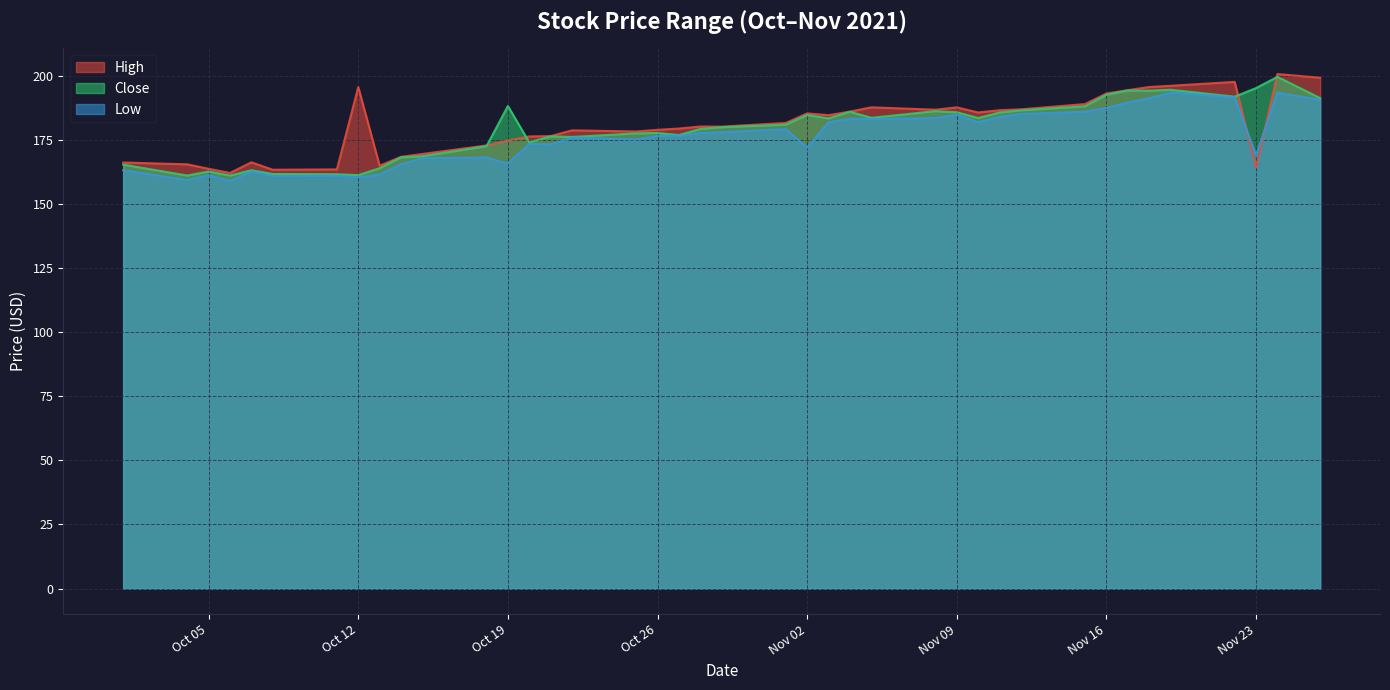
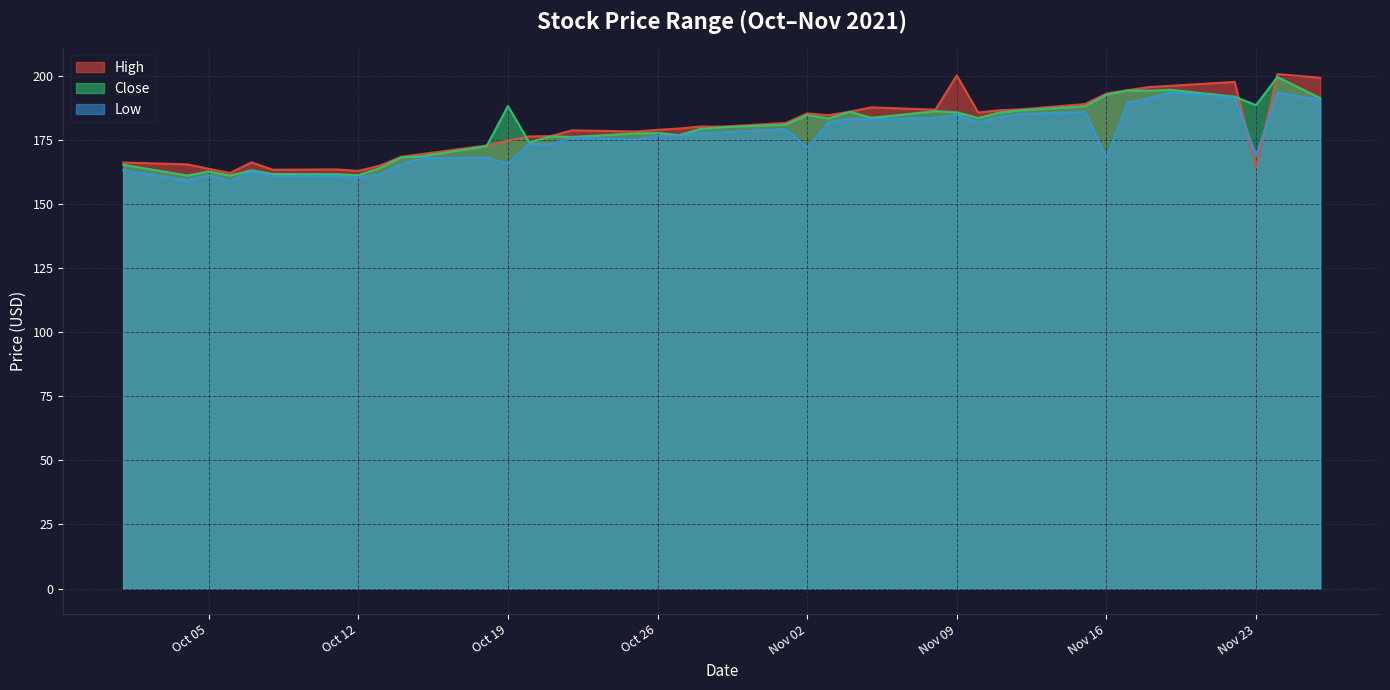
High, Oct 12: 196 -> 163
High, Nov 09: 188 -> 200
Low, Nov 16: 188 -> 168
Close, Nov 23: 195 -> 189
